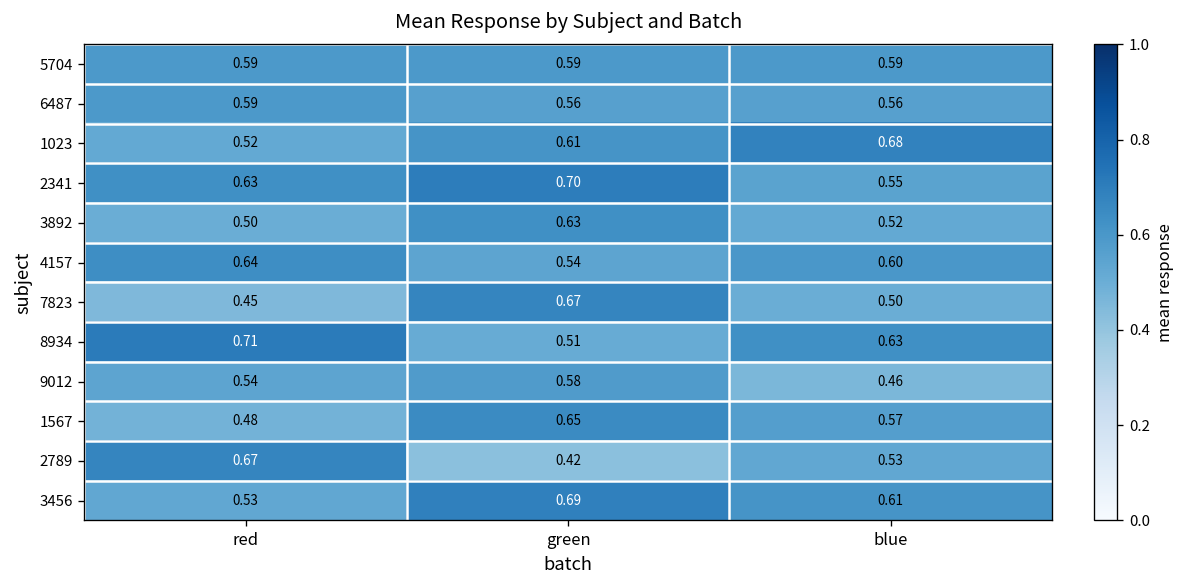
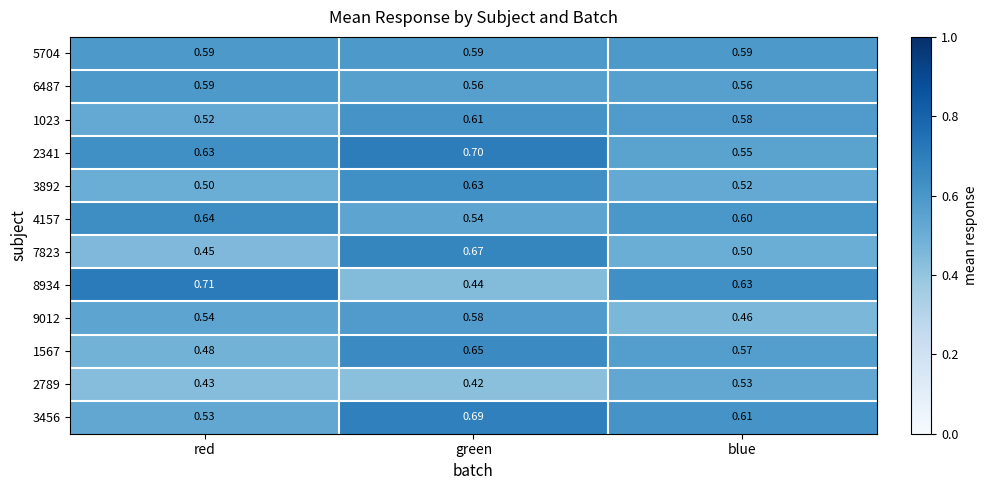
1023, blue: 0.68 -> 0.58
8934, green: 0.51 -> 0.44
2789, red: 0.67 -> 0.43
